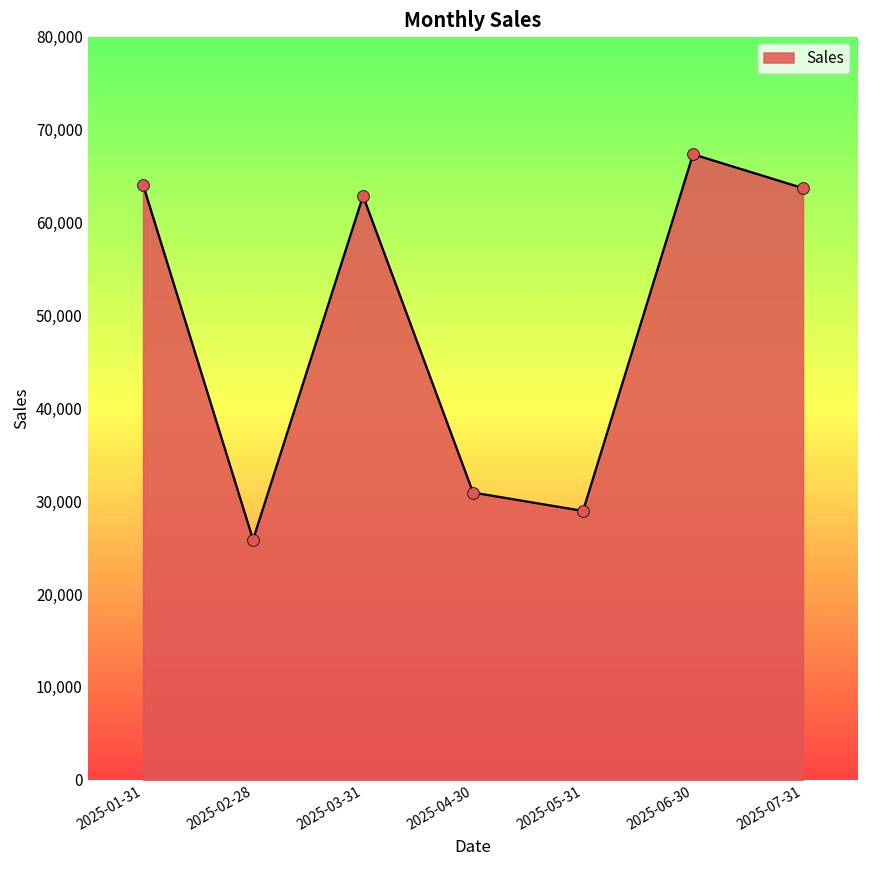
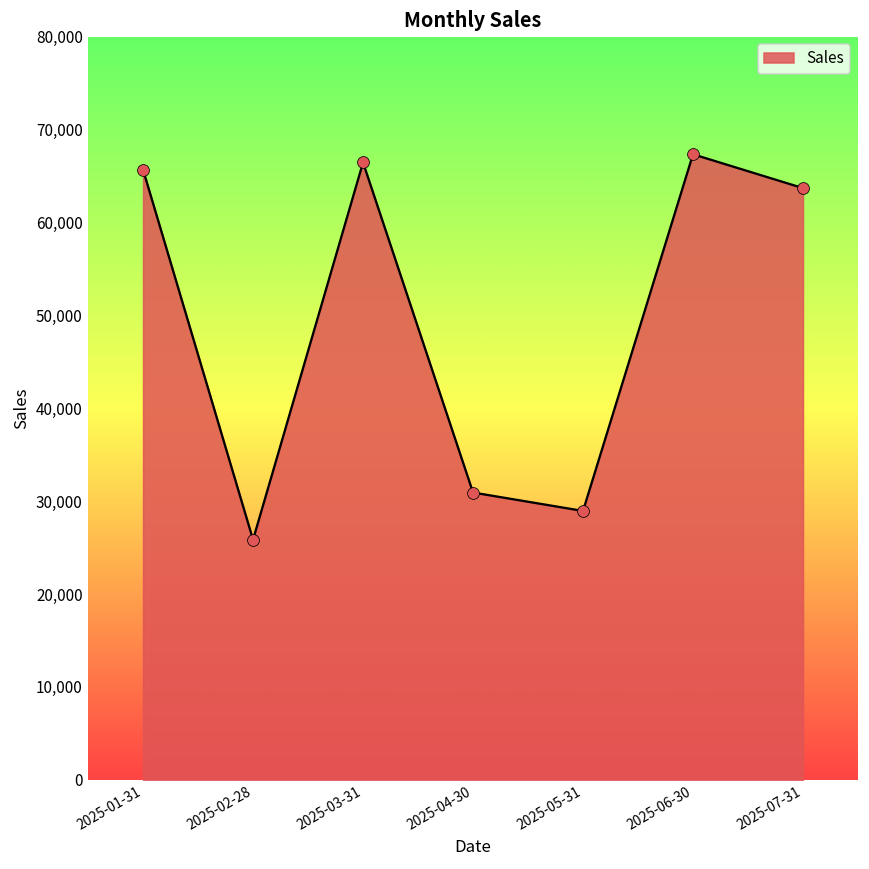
2025-01-31: 64,000 -> 66,000
2025-03-31: 63,000 -> 66,000
